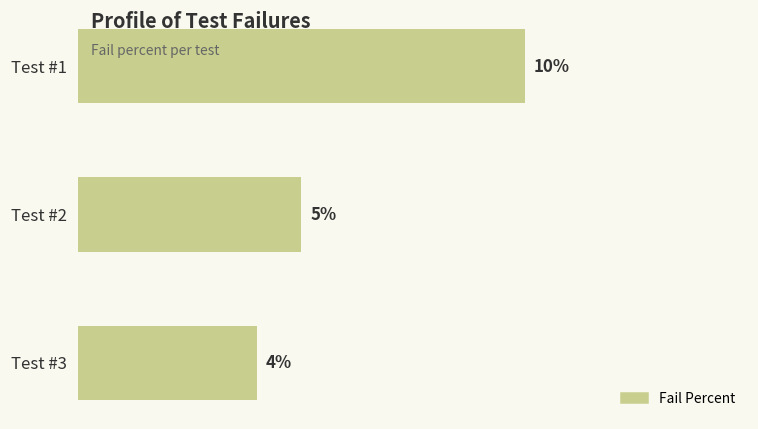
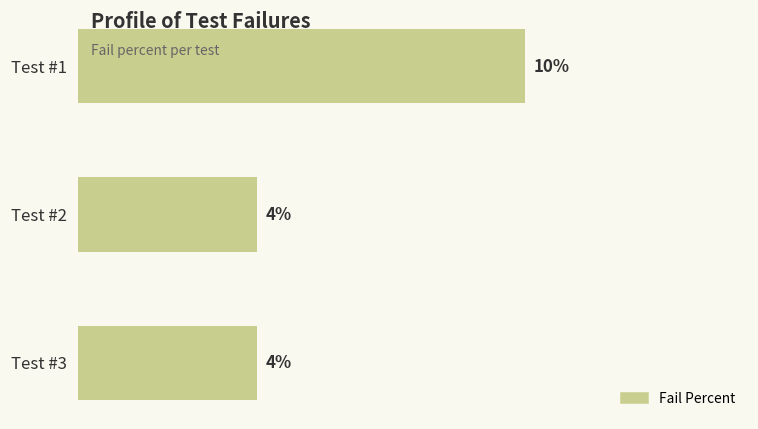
Test #2: 5% -> 4%
